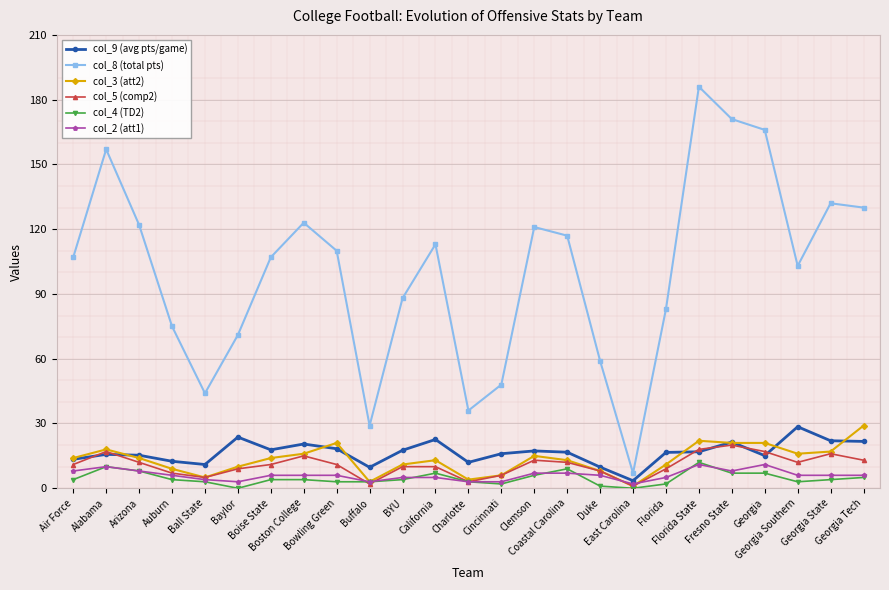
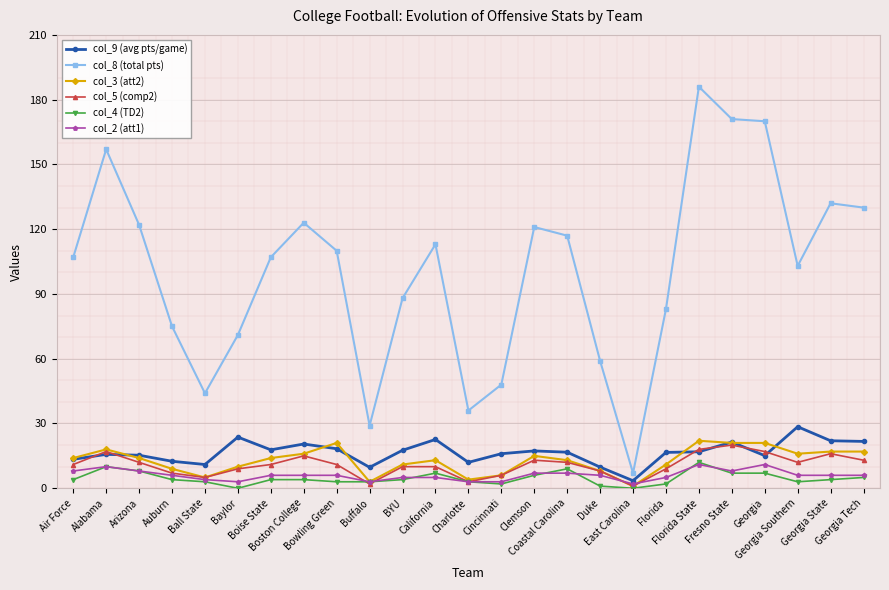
col_8 (total pts), Georgia: 166 -> 170
col_3 (att2), Georgia Tech: 29 -> 17
